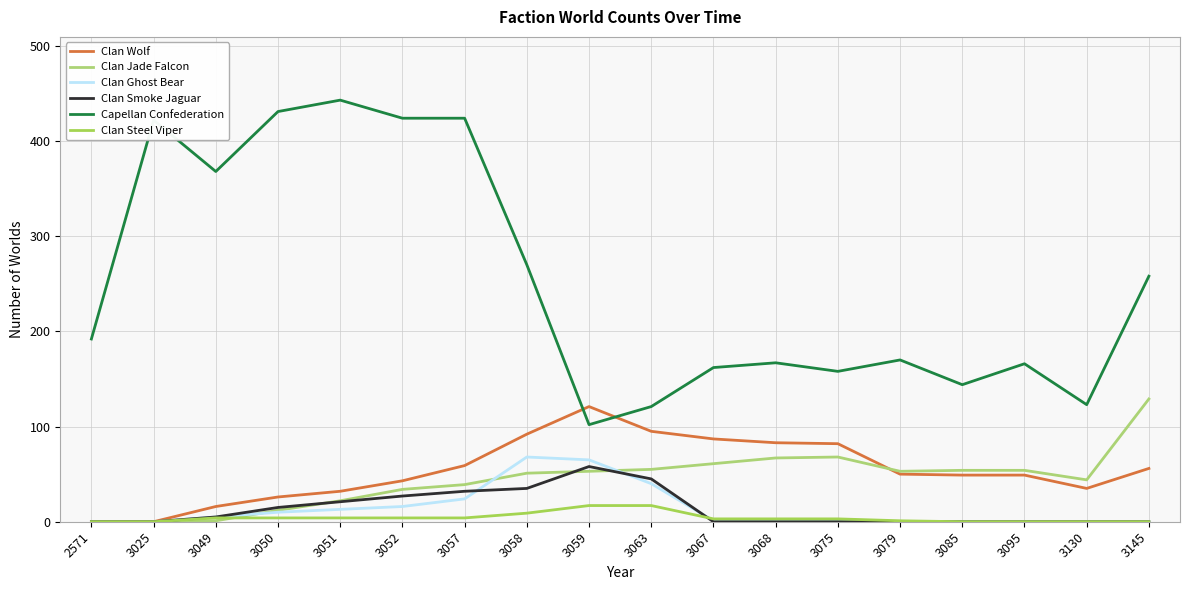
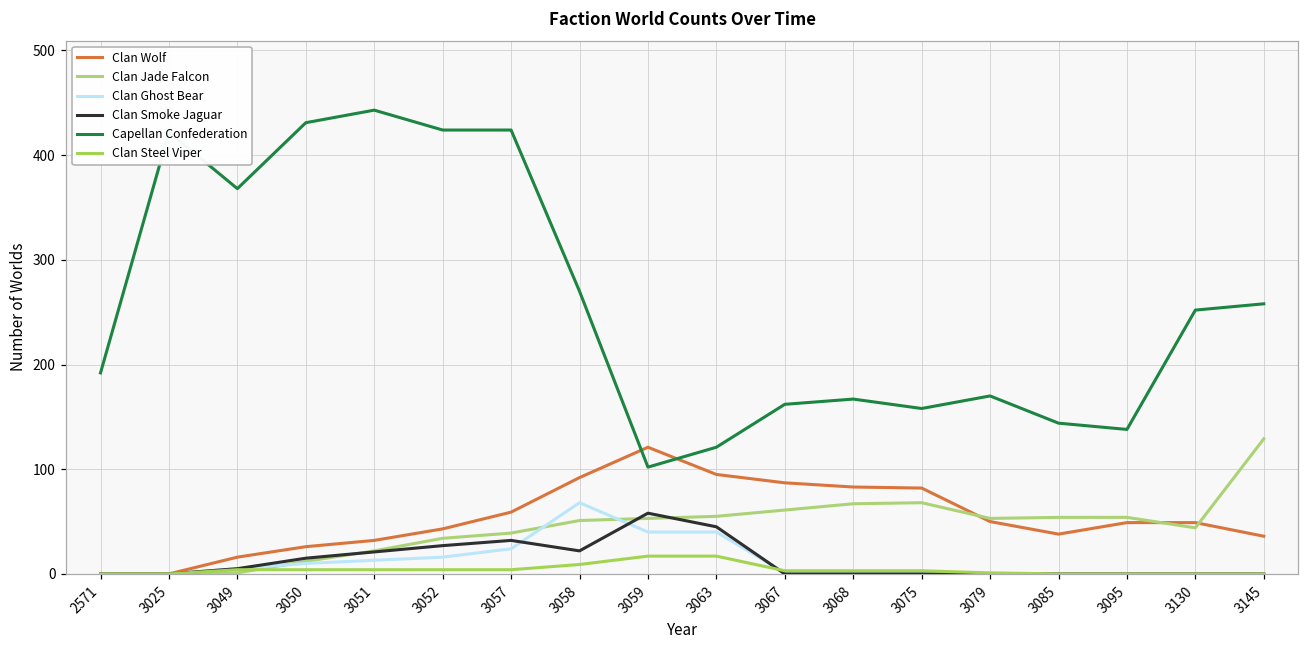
Clan Smoke Jaguar, 3058: 40 -> 20
Clan Ghost Bear, 3059: 70 -> 40
Clan Wolf, 3085: 50 -> 40
Capellan Confederation, 3095: 170 -> 140
Clan Wolf, 3130: 40 -> 50
Capellan Confederation, 3130: 120 -> 250
Clan Wolf, 3145: 60 -> 40
